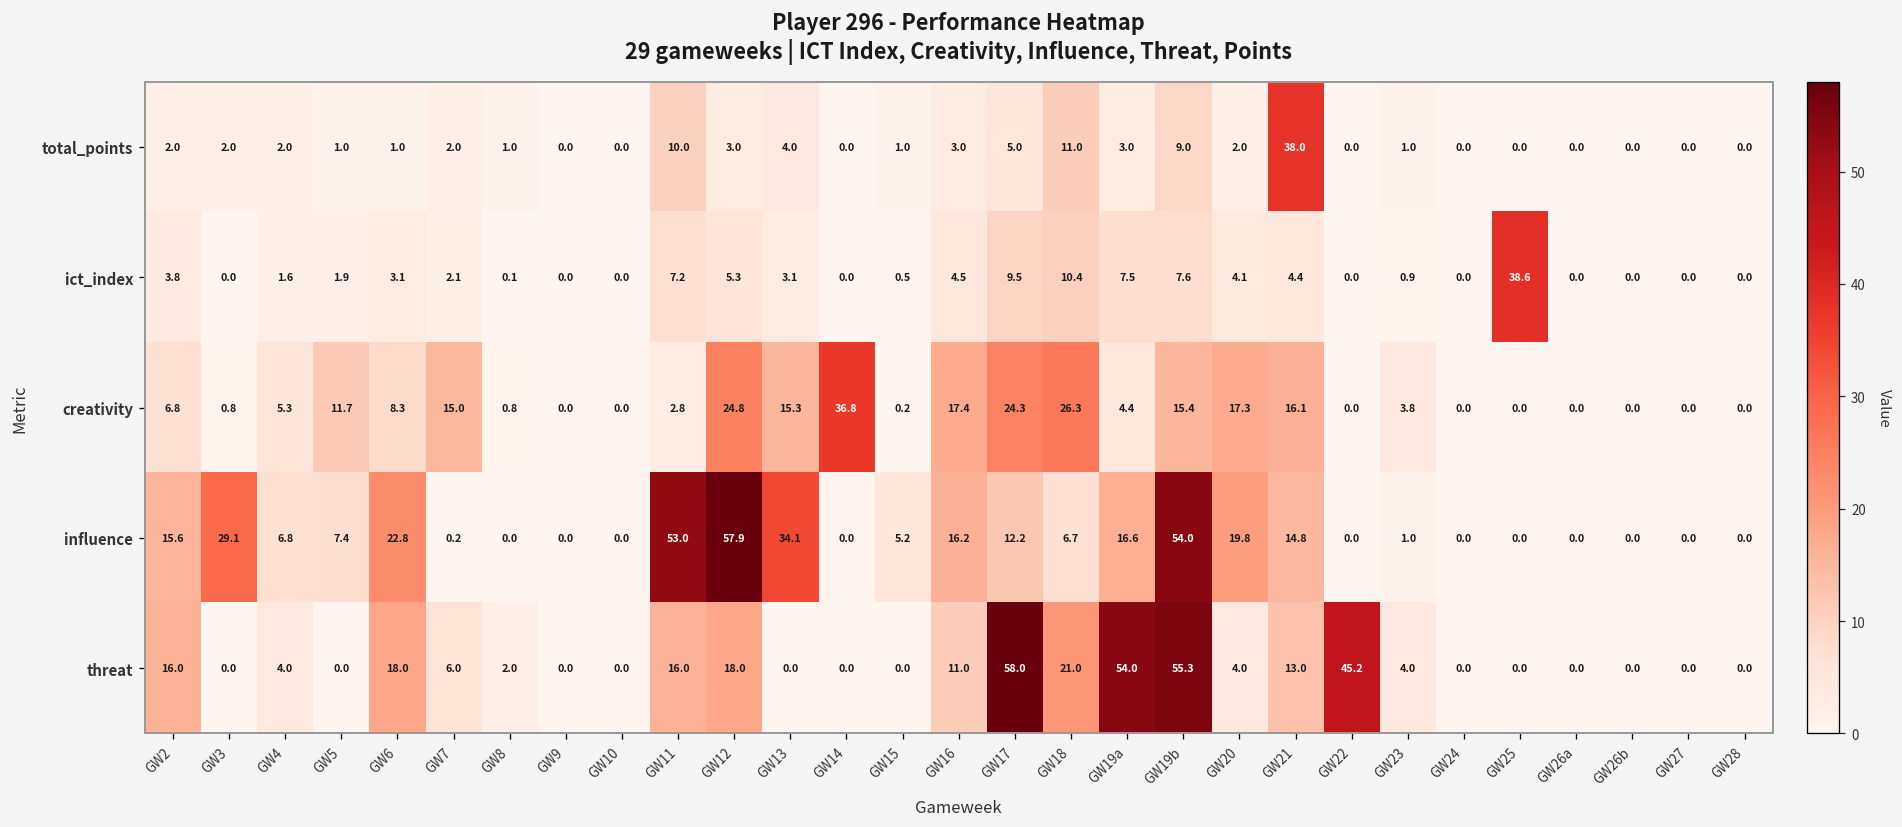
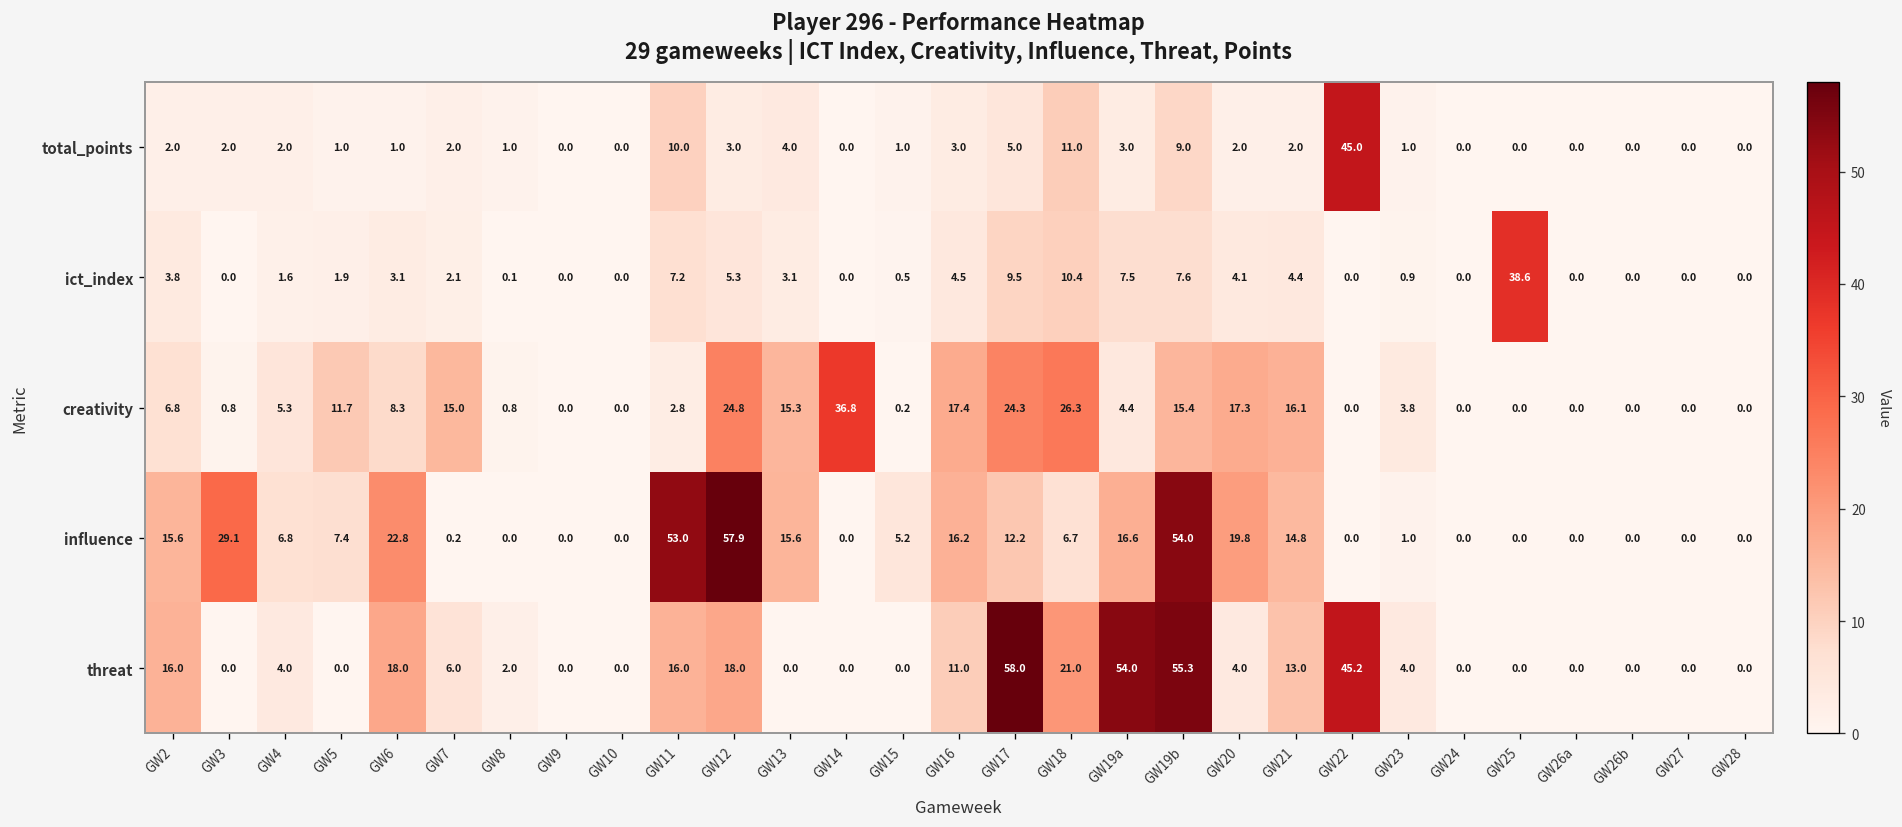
total_points, GW21: 38.0 -> 2.0
total_points, GW22: 0.0 -> 45.0
influence, GW13: 34.1 -> 15.6
